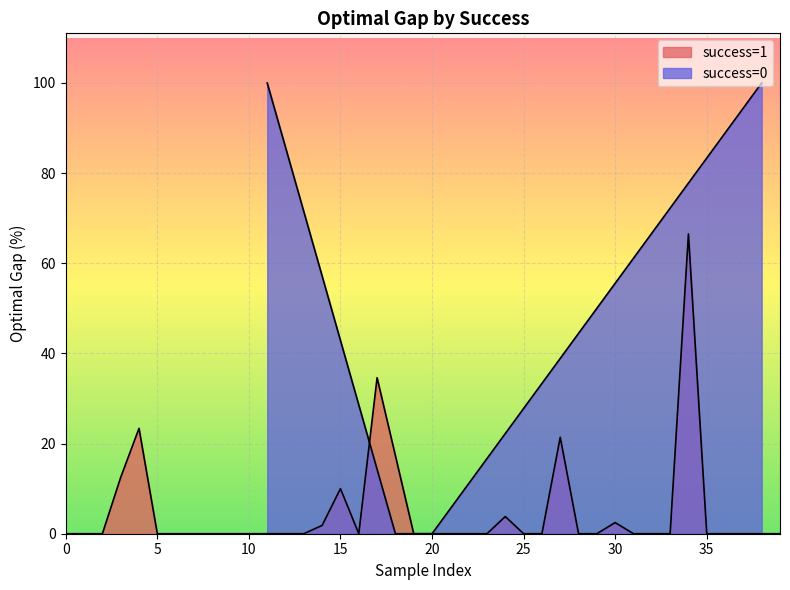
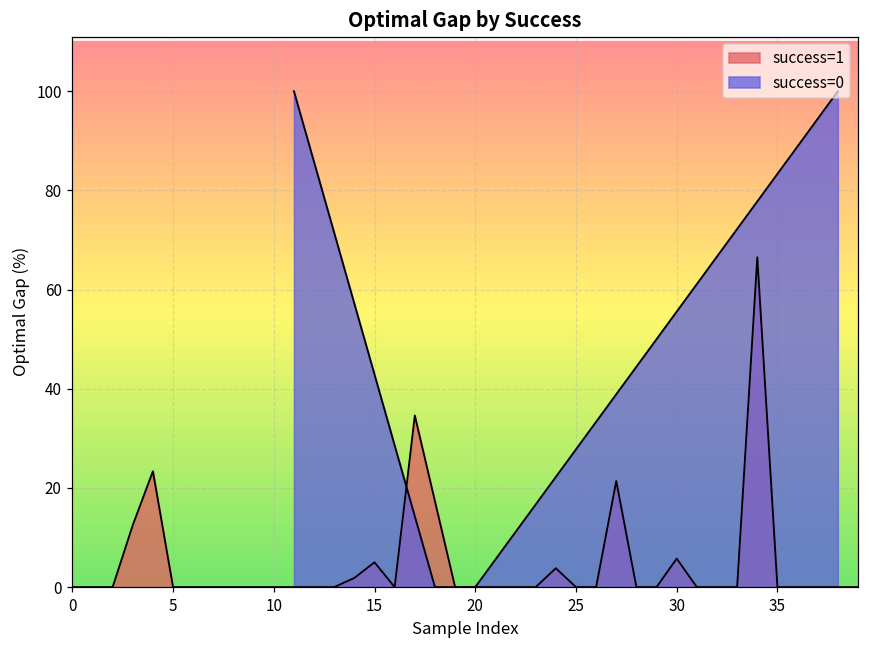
success=1, 15: 10 -> 5
success=1, 30: 2 -> 6
